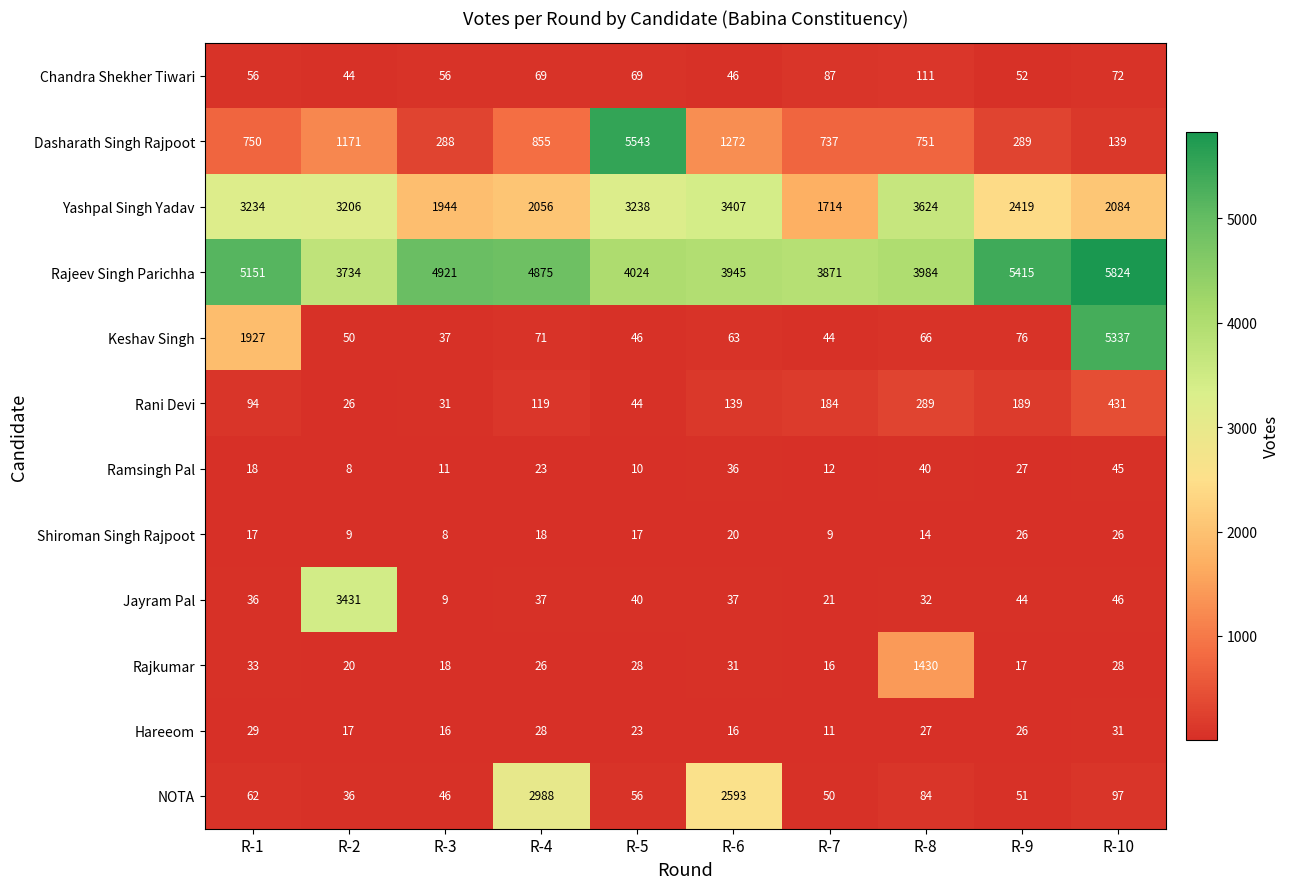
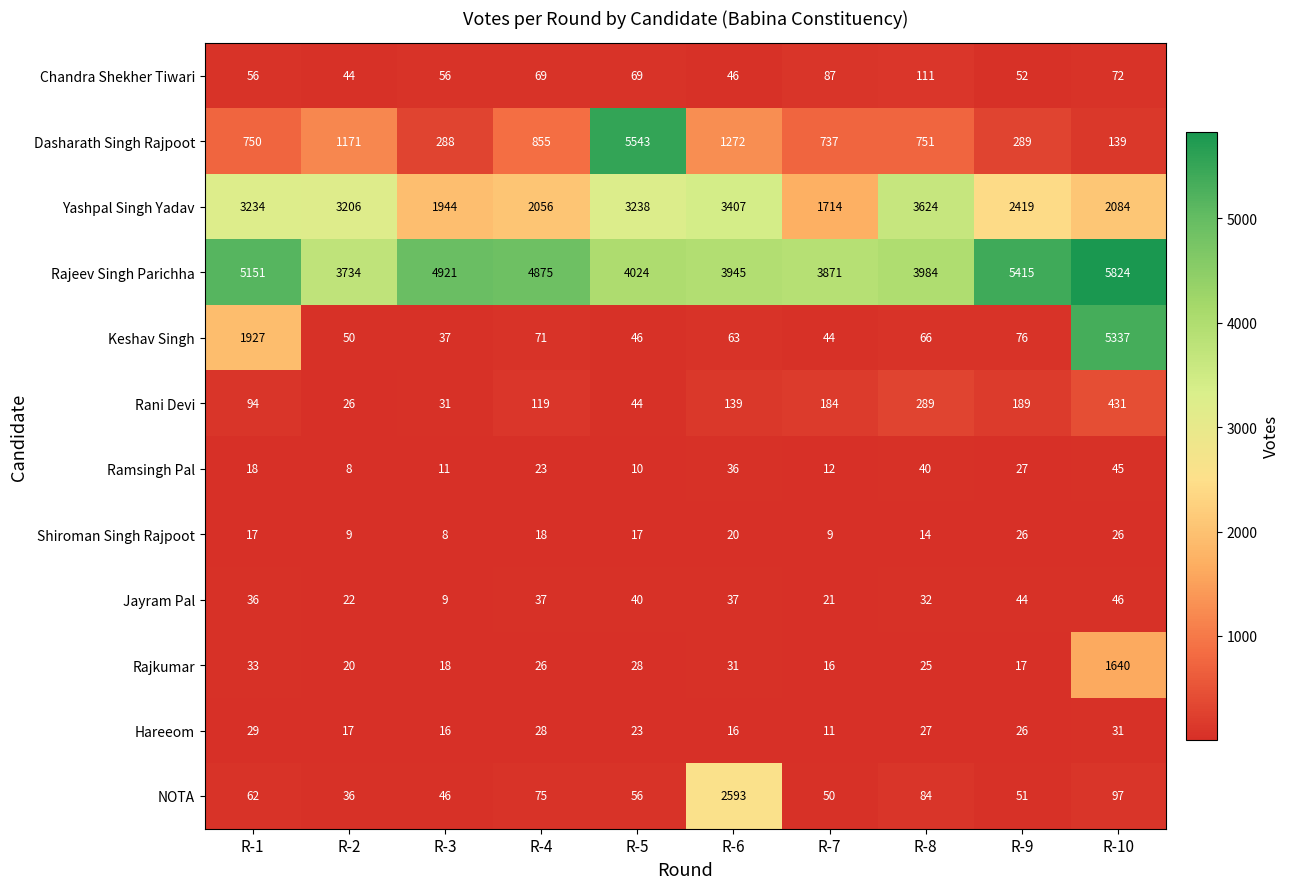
Jayram Pal, R-2: 3431 -> 22
Rajkumar, R-8: 1430 -> 25
Rajkumar, R-10: 28 -> 1640
NOTA, R-4: 2988 -> 75
